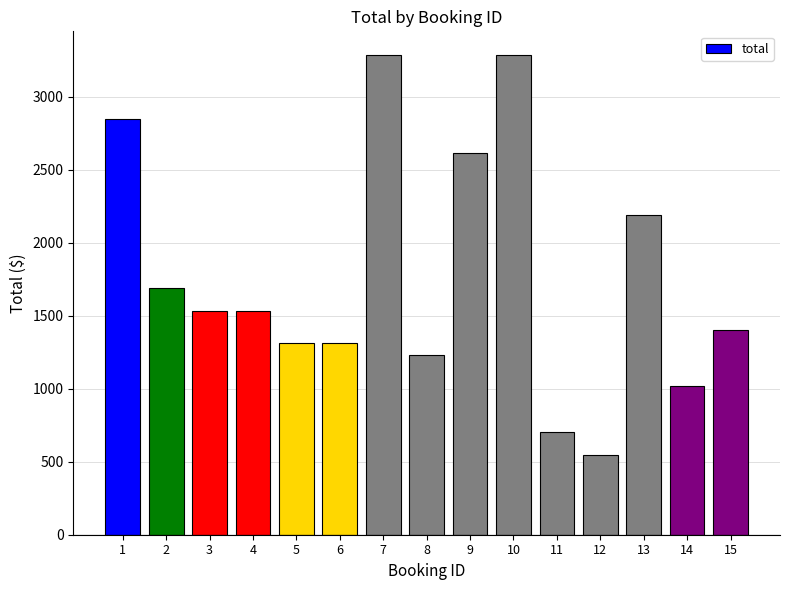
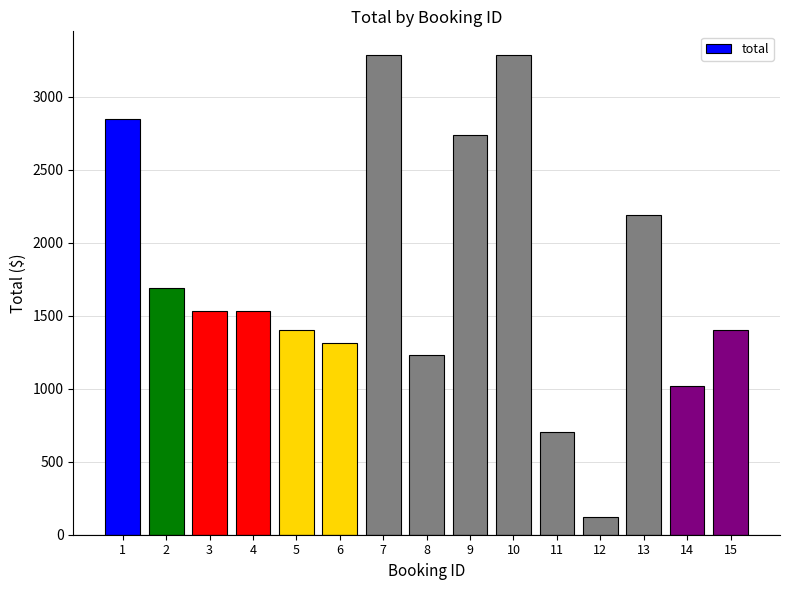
5: 1310 -> 1400
9: 2620 -> 2740
12: 550 -> 120
